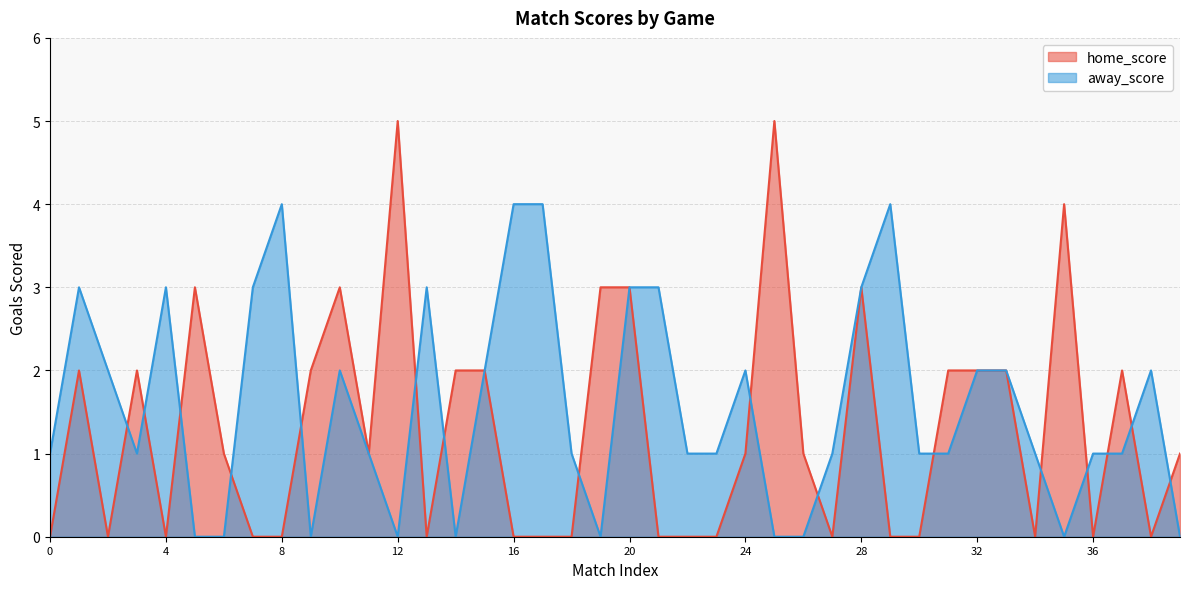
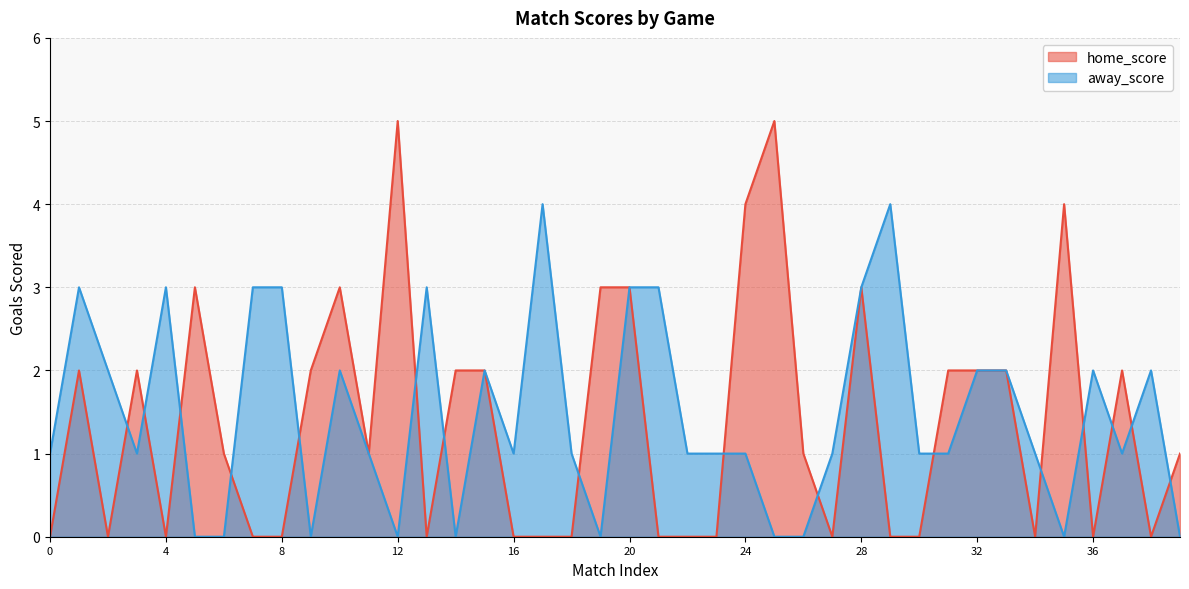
away_score, 8: 4 -> 3
away_score, 16: 4 -> 1
home_score, 24: 1 -> 4
away_score, 24: 2 -> 1
away_score, 36: 1 -> 2
